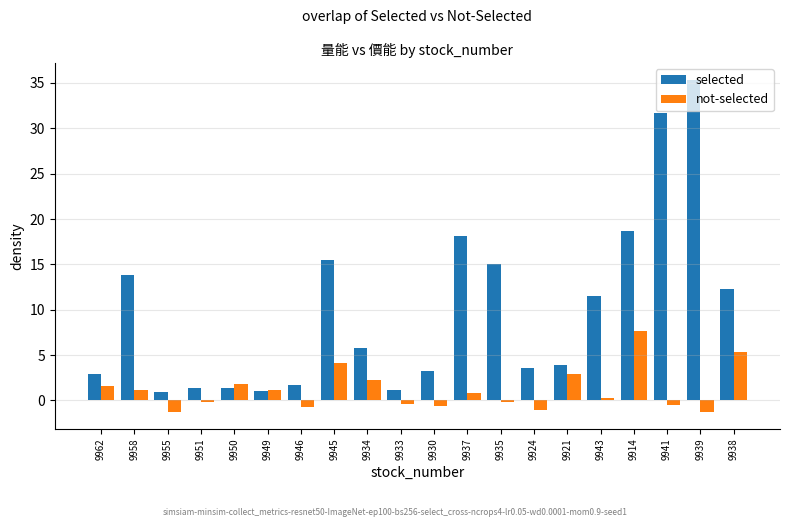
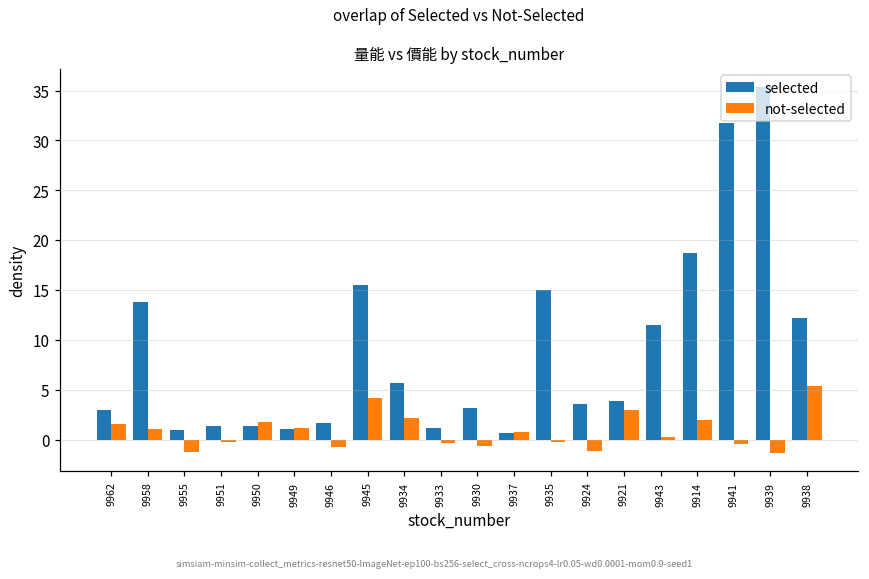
selected, 9937: 18 -> 1
not-selected, 9914: 8 -> 2
